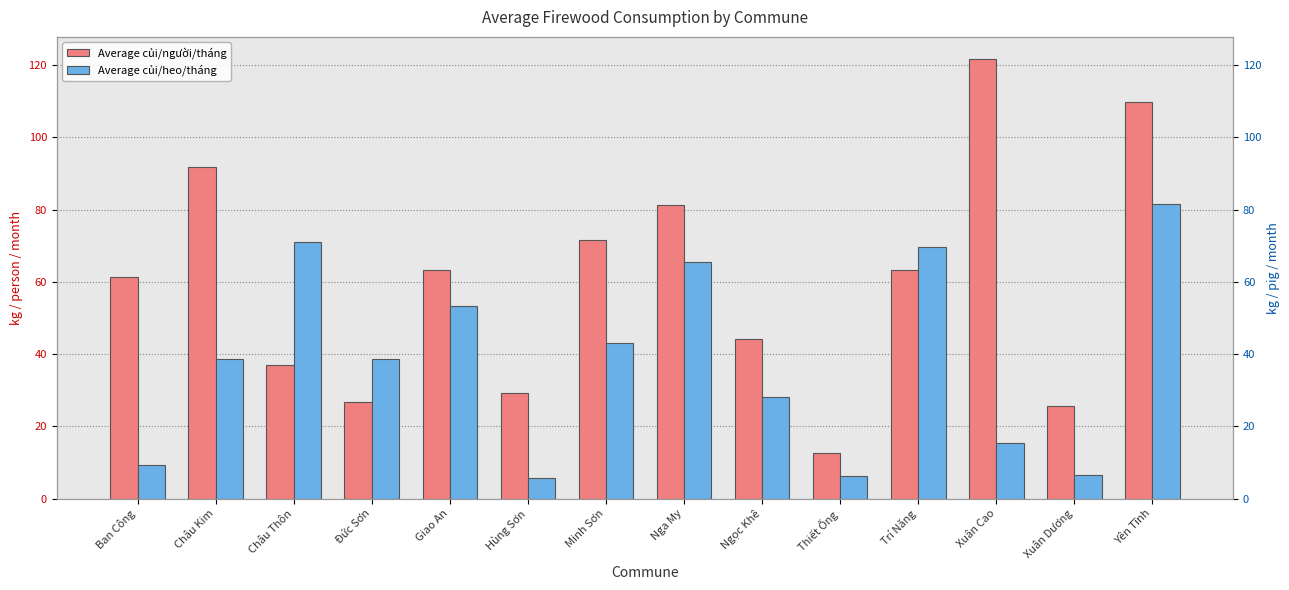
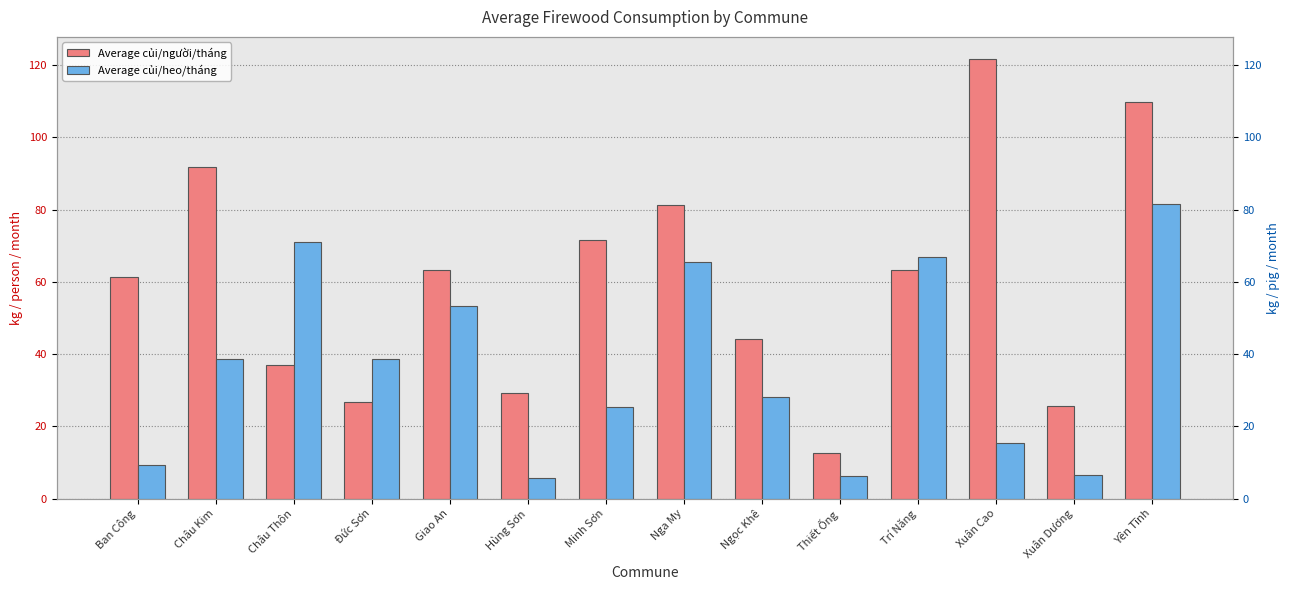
Average củi/heo/tháng, Minh Sơn: 43 -> 25
Average củi/heo/tháng, Trí Năng: 70 -> 67
